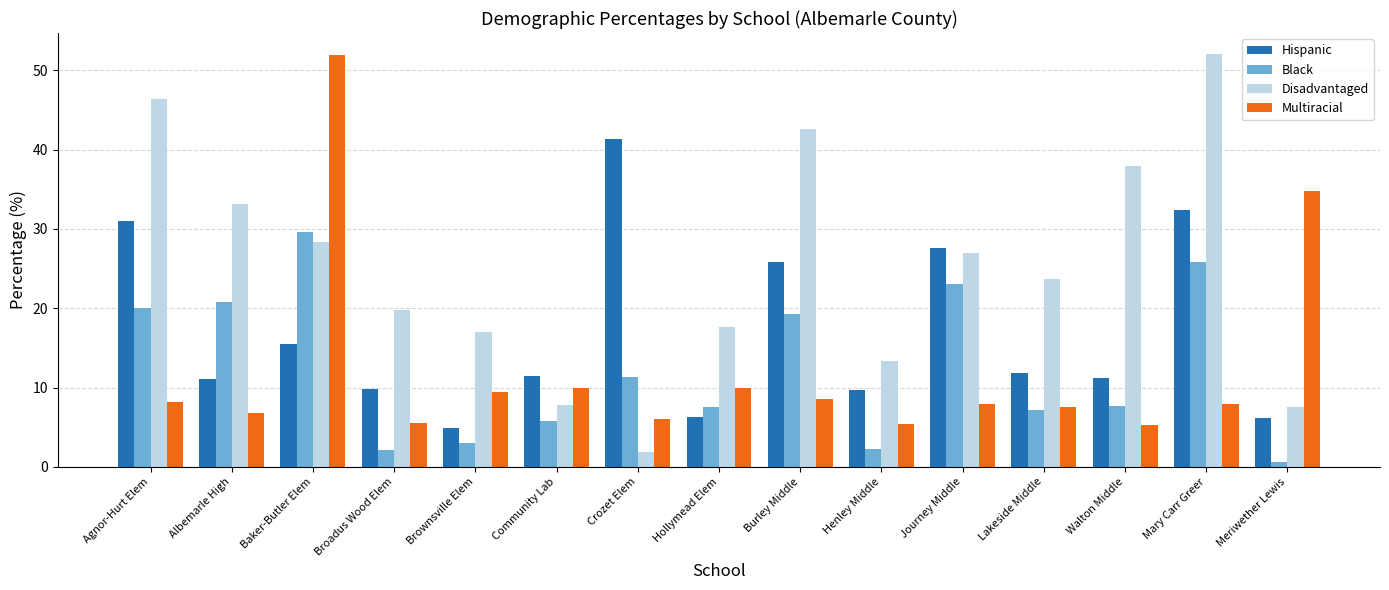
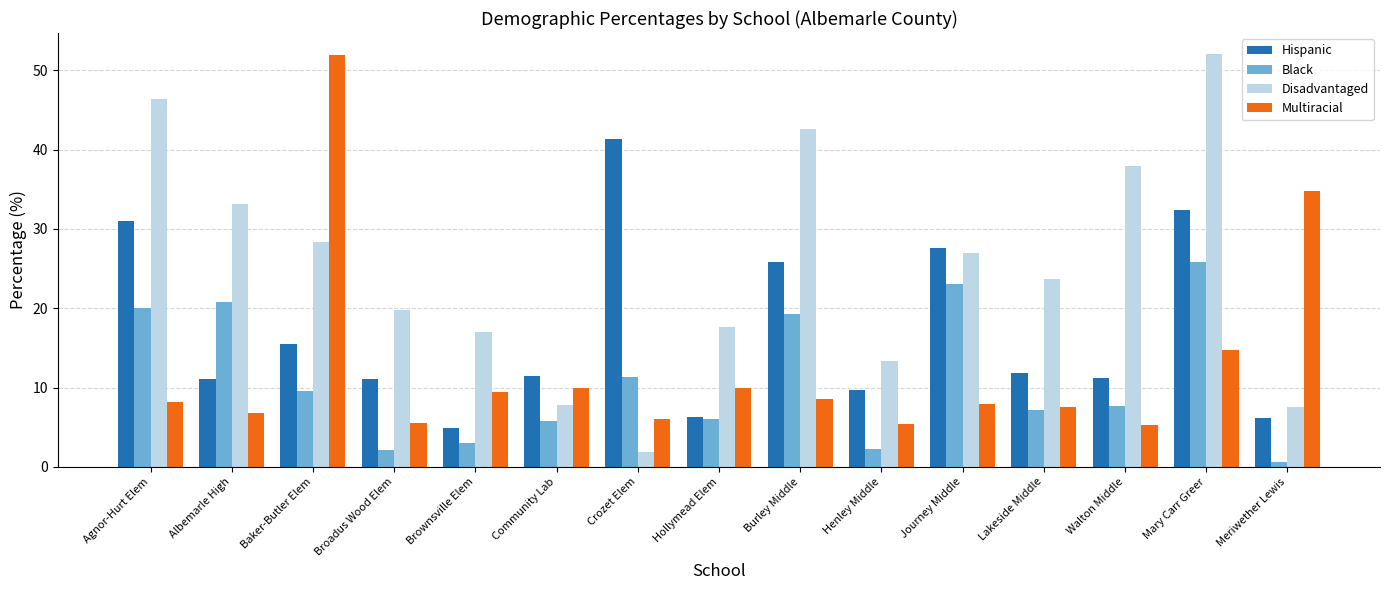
Black, Baker-Butler Elem: 30 -> 10
Hispanic, Broadus Wood Elem: 10 -> 11
Black, Hollymead Elem: 7 -> 6
Multiracial, Mary Carr Greer: 8 -> 15
